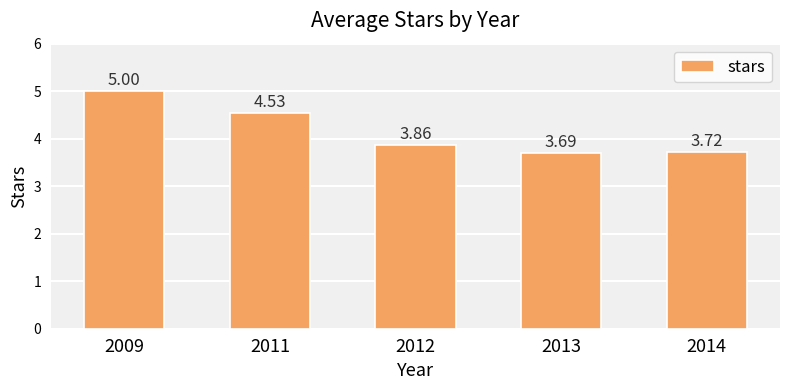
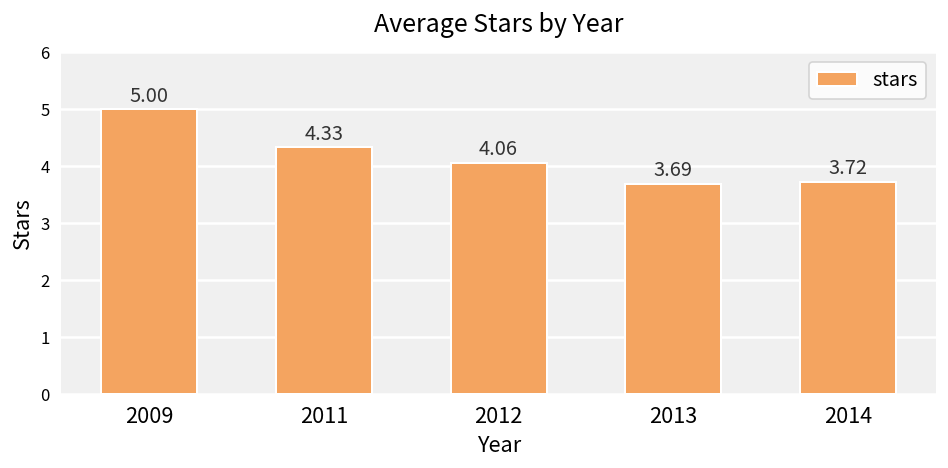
2011: 4.53 -> 4.33
2012: 3.86 -> 4.06
